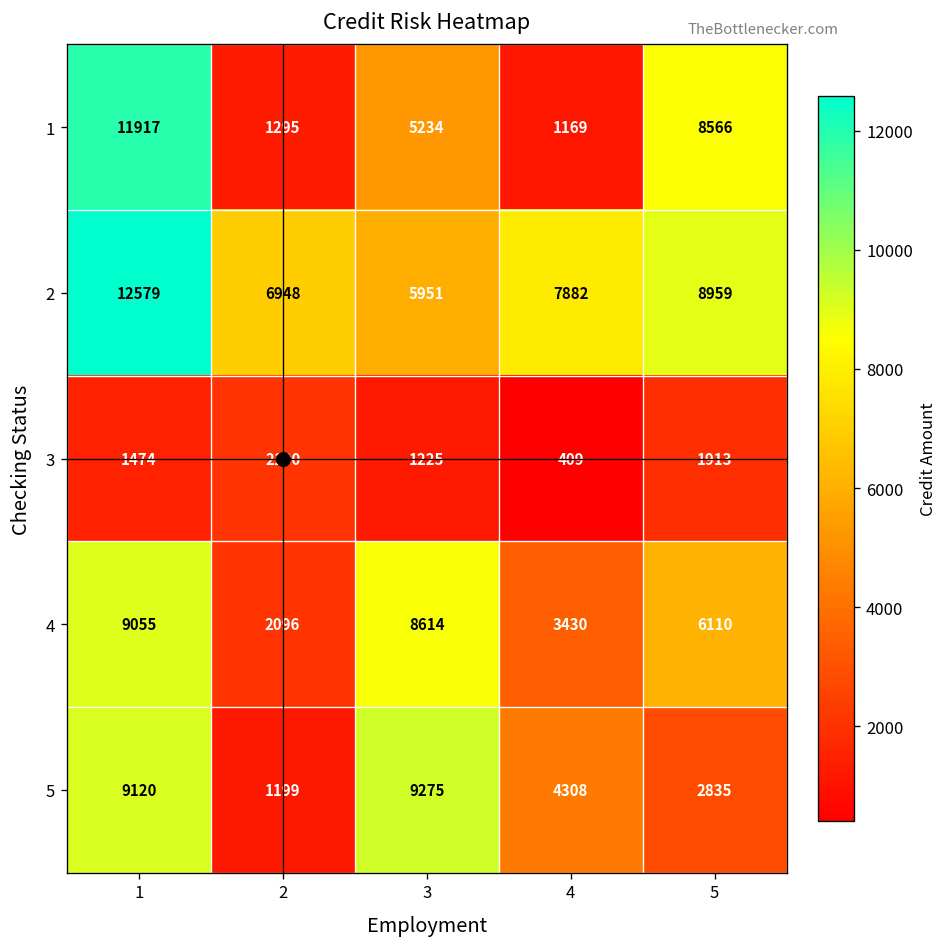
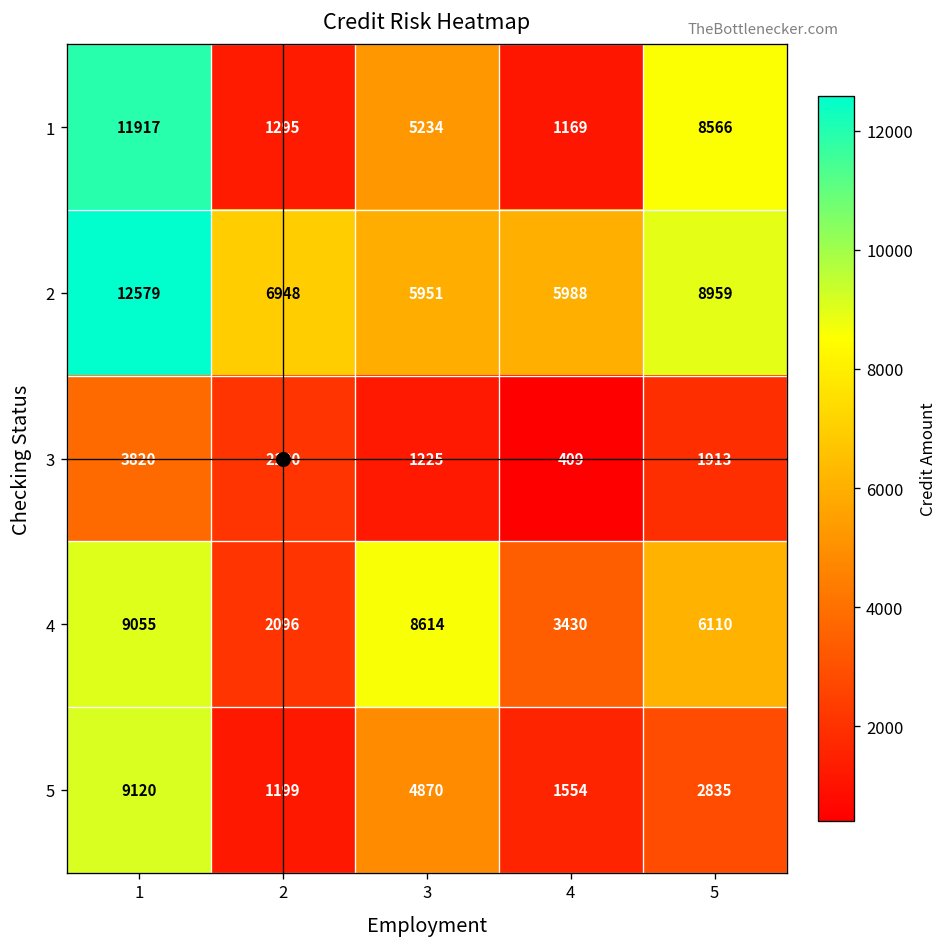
2, 4: 7882 -> 5988
3, 1: 1474 -> 3820
5, 3: 9275 -> 4870
5, 4: 4308 -> 1554
